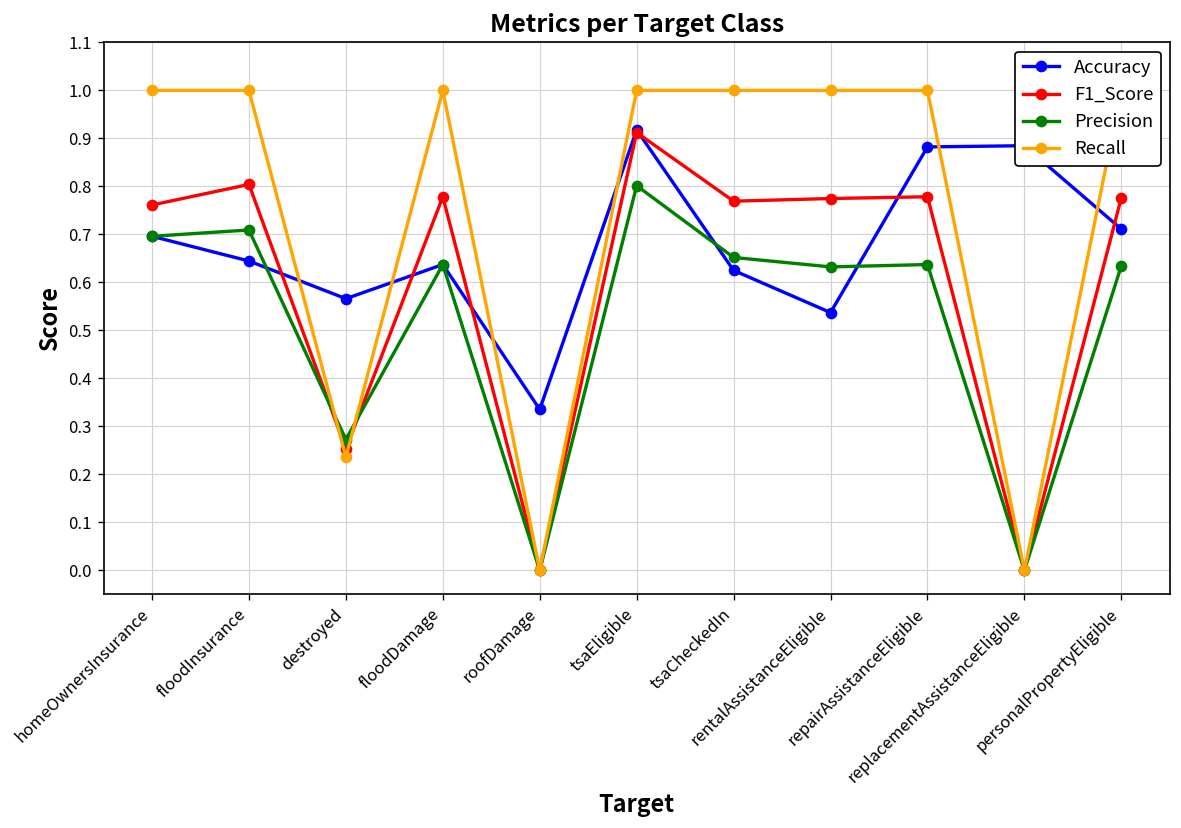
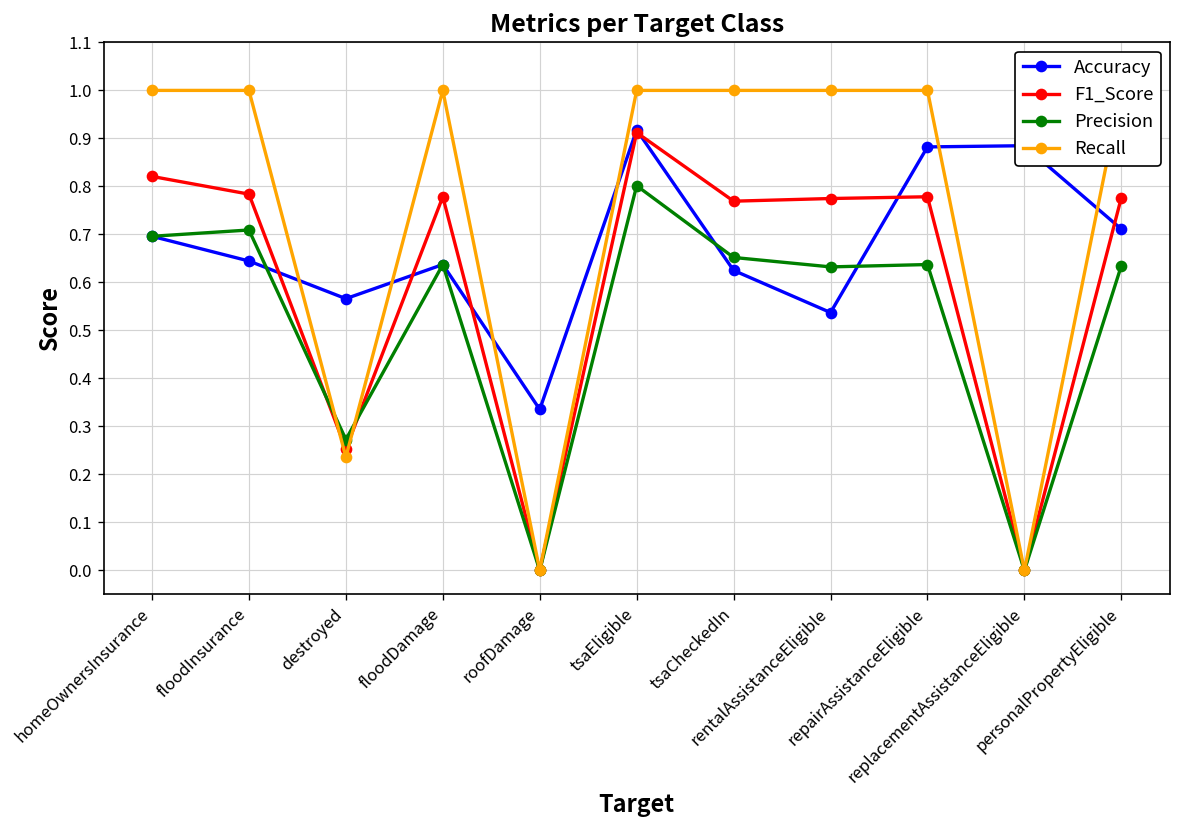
F1_Score, homeOwnersInsurance: 0.76 -> 0.82
F1_Score, floodInsurance: 0.80 -> 0.78
